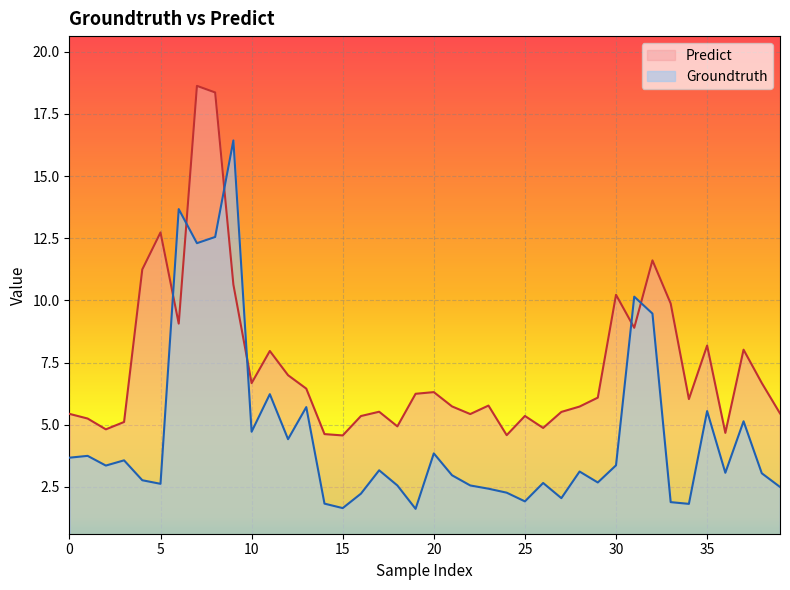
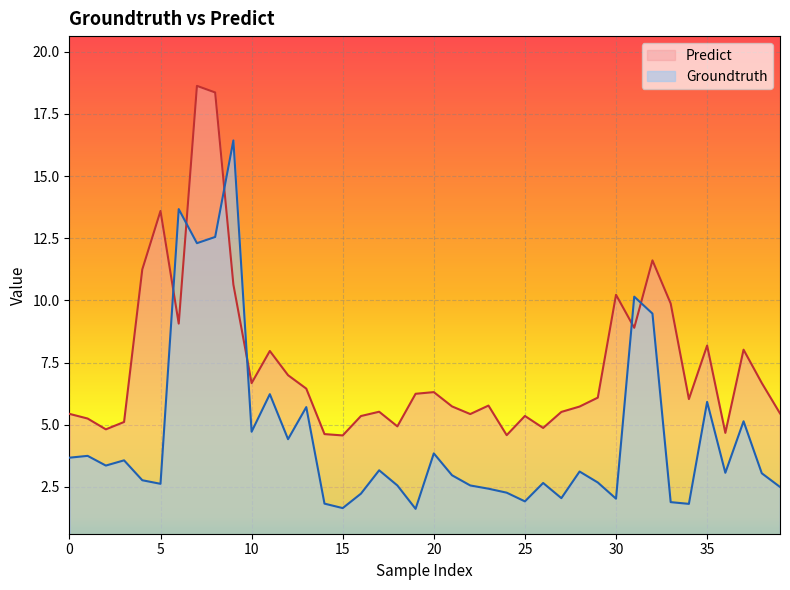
Predict, 5: 12.7 -> 13.6
Groundtruth, 30: 3.4 -> 2.0
Groundtruth, 35: 5.6 -> 5.9
